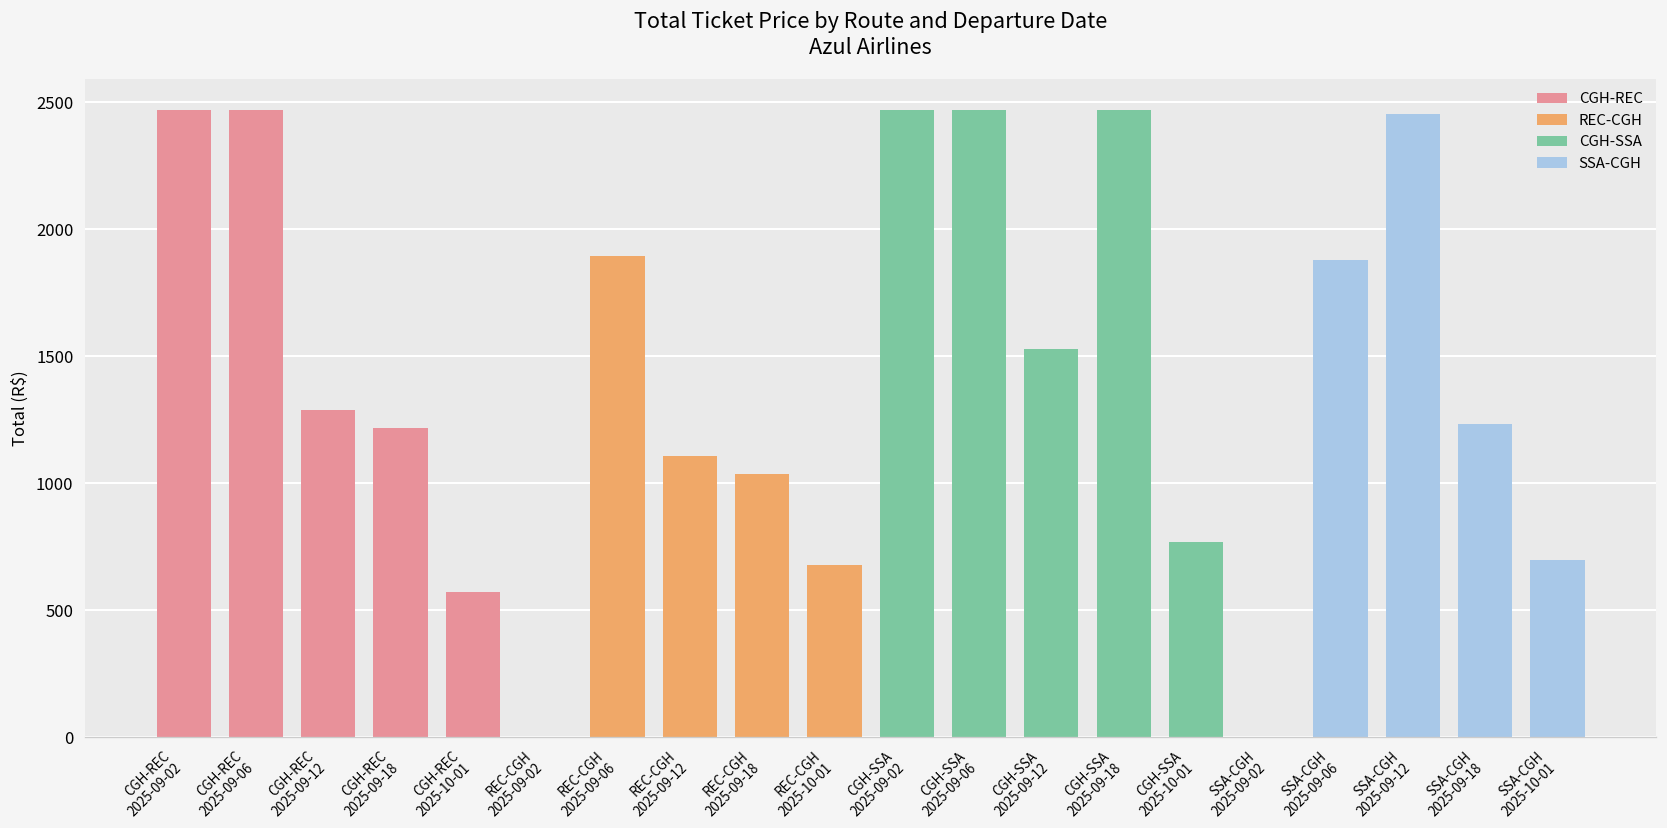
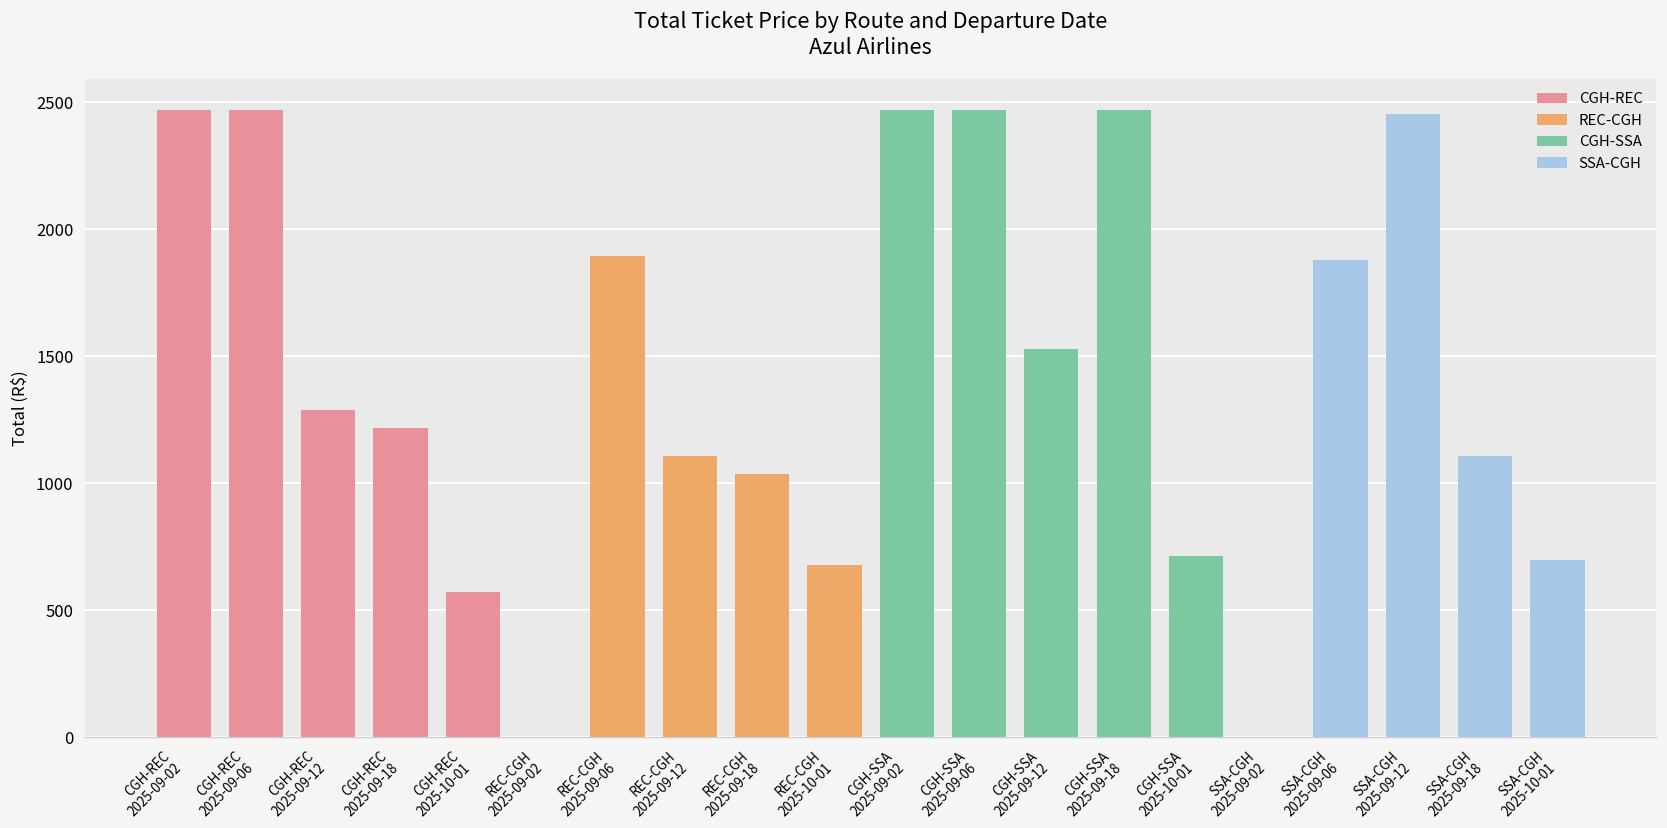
CGH-SSA, CGH-SSA 2025-10-01: 770 -> 720
SSA-CGH, SSA-CGH 2025-09-18: 1240 -> 1110
